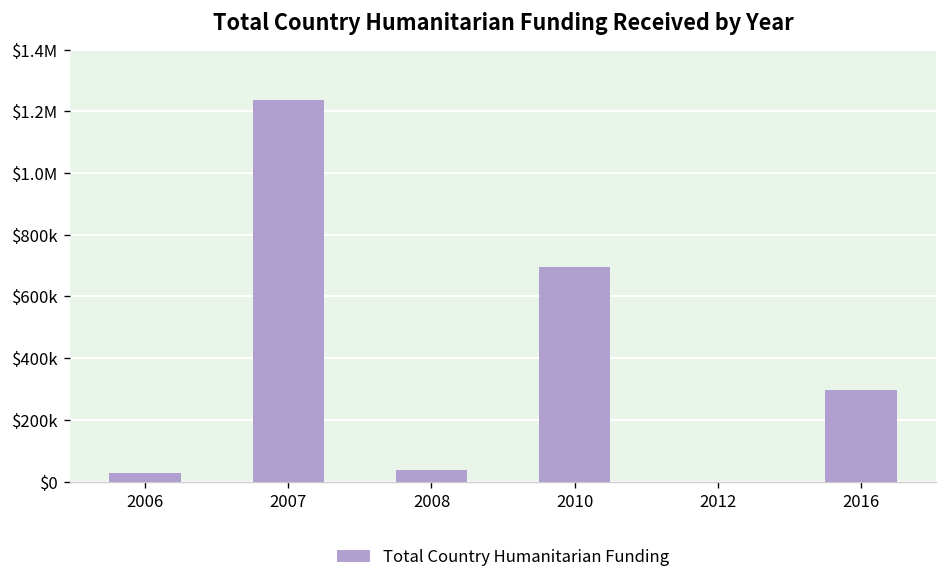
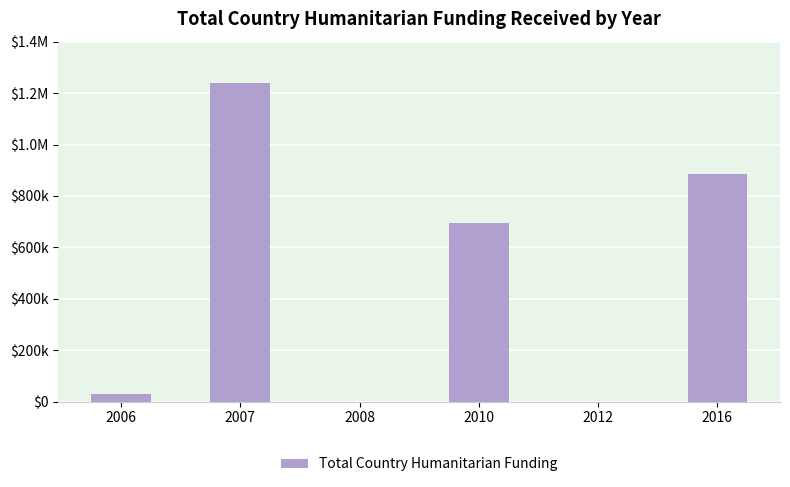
2008: $40000 -> $0
2016: $300000 -> $890000
